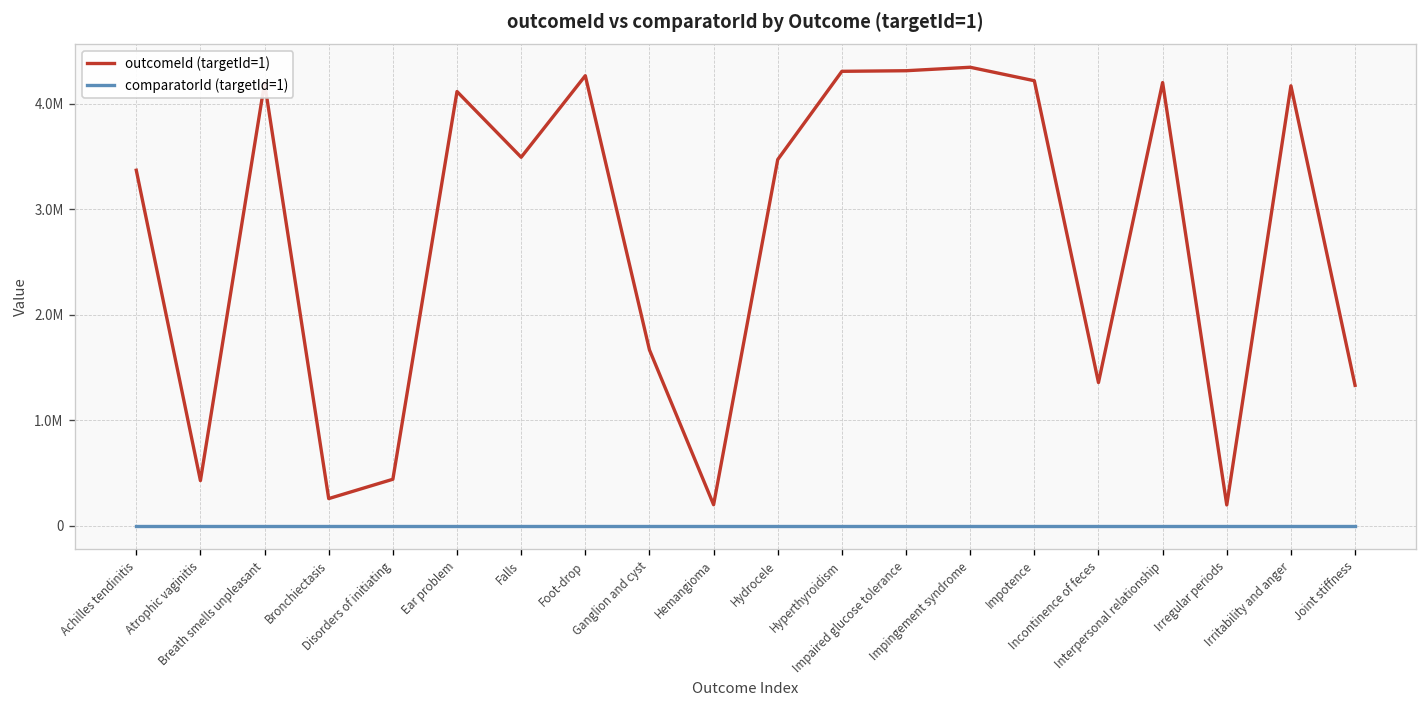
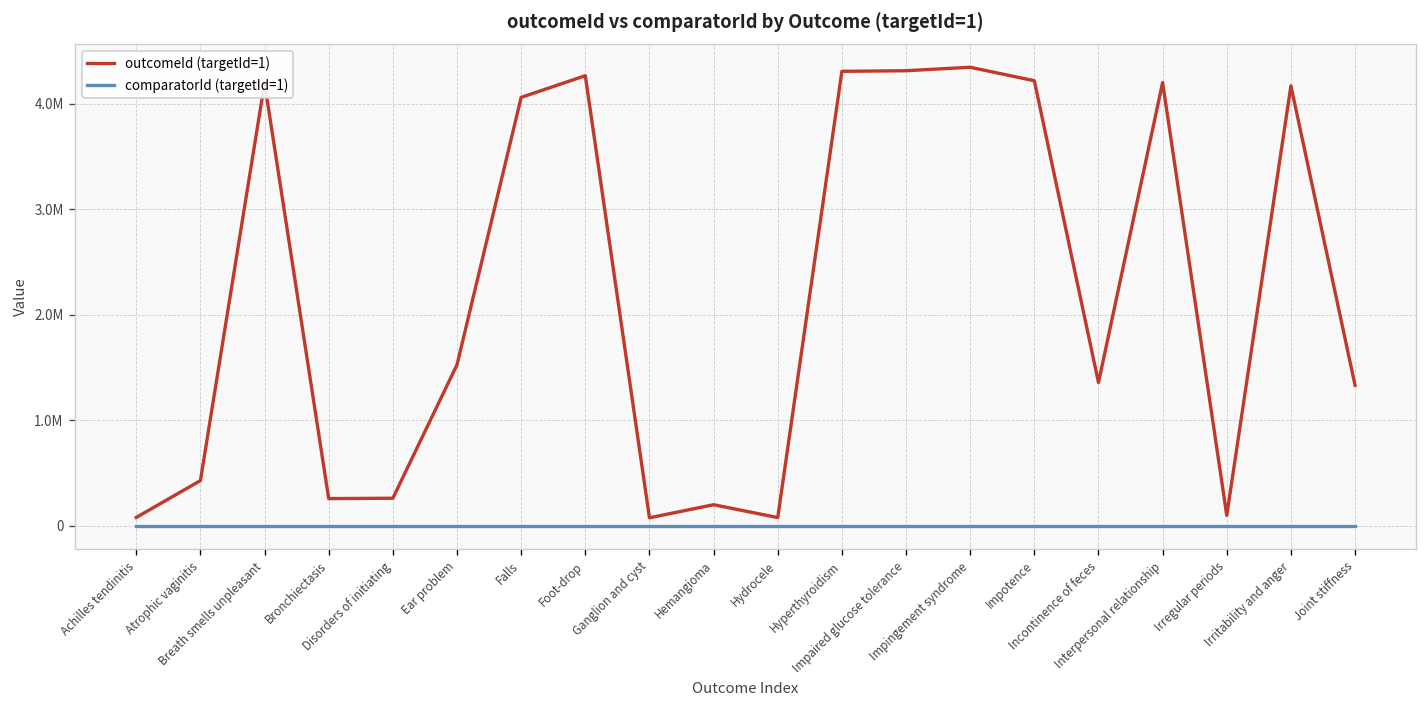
outcomeId (targetId=1), Achilles tendinitis: 3400000 -> 100000
outcomeId (targetId=1), Disorders of initiating: 400000 -> 300000
outcomeId (targetId=1), Ear problem: 4100000 -> 1500000
outcomeId (targetId=1), Falls: 3500000 -> 4100000
outcomeId (targetId=1), Ganglion and cyst: 1700000 -> 100000
outcomeId (targetId=1), Hydrocele: 3500000 -> 100000
outcomeId (targetId=1), Irregular periods: 200000 -> 100000
